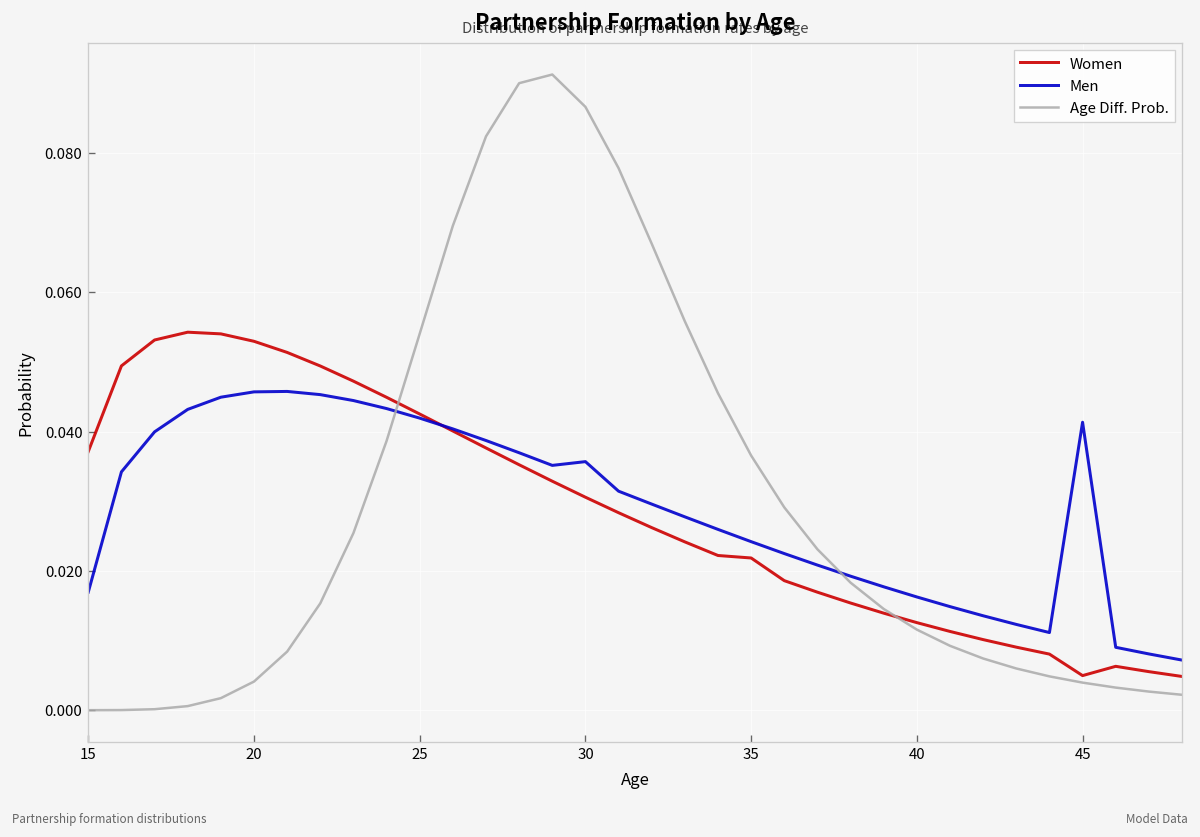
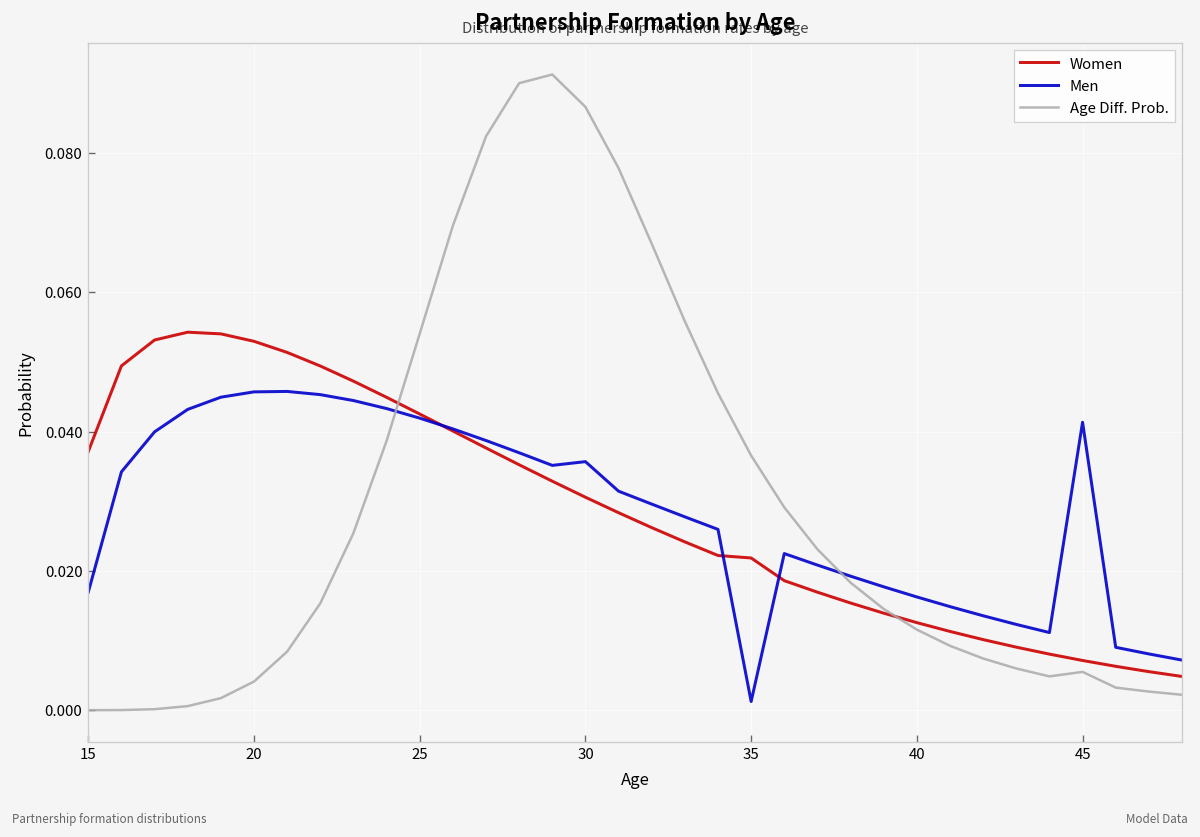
Men, 35: 0.024 -> 0.001
Women, 45: 0.005 -> 0.007
Age Diff. Prob., 45: 0.004 -> 0.005
